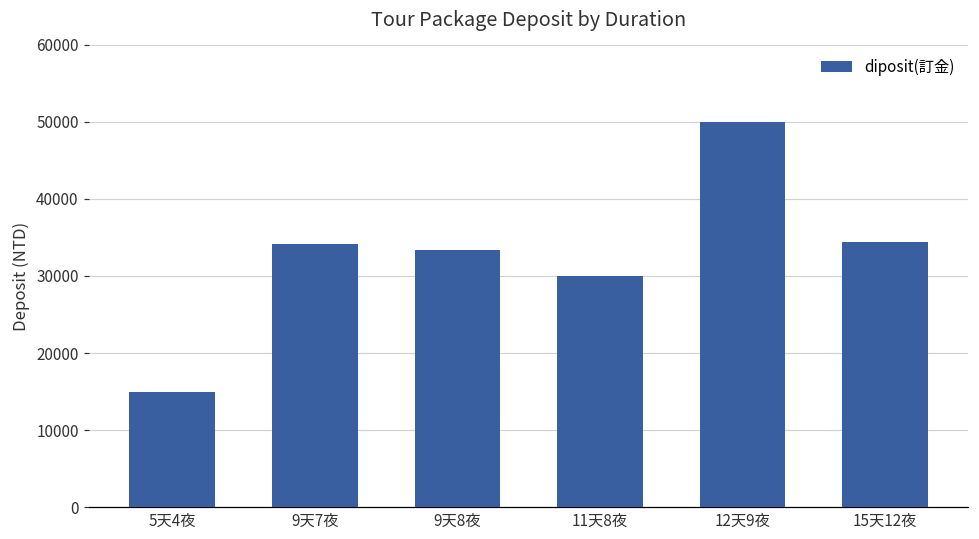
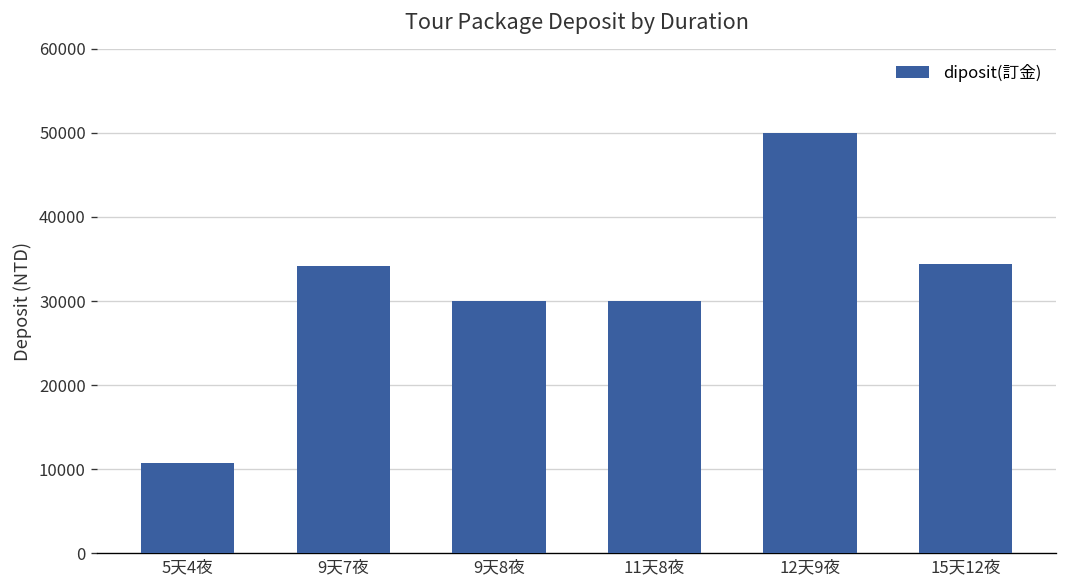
5天4夜: 15000 -> 11000
9天8夜: 33000 -> 30000
